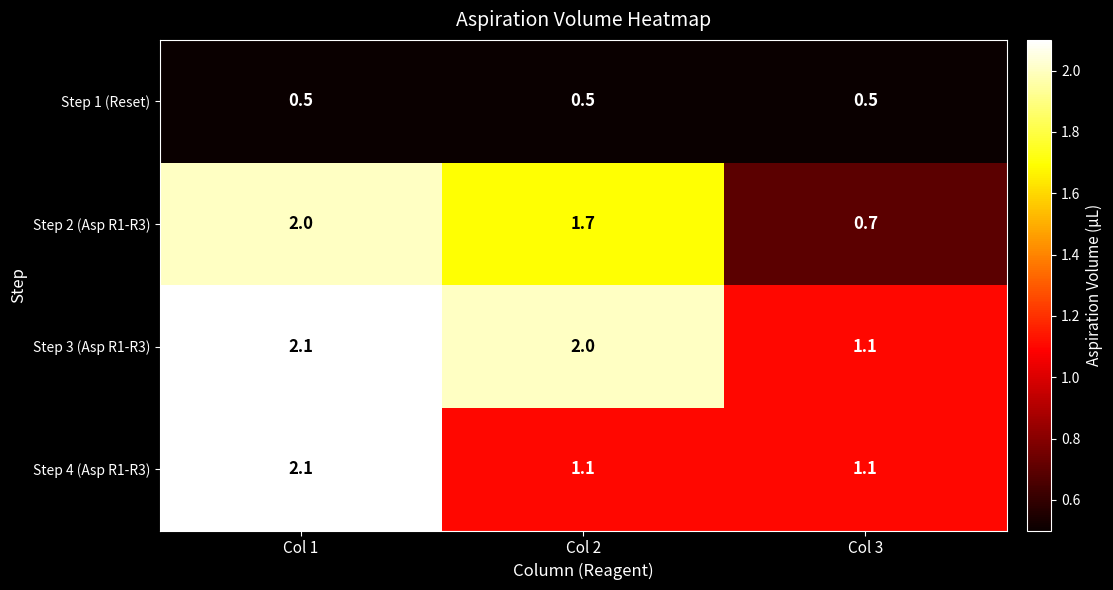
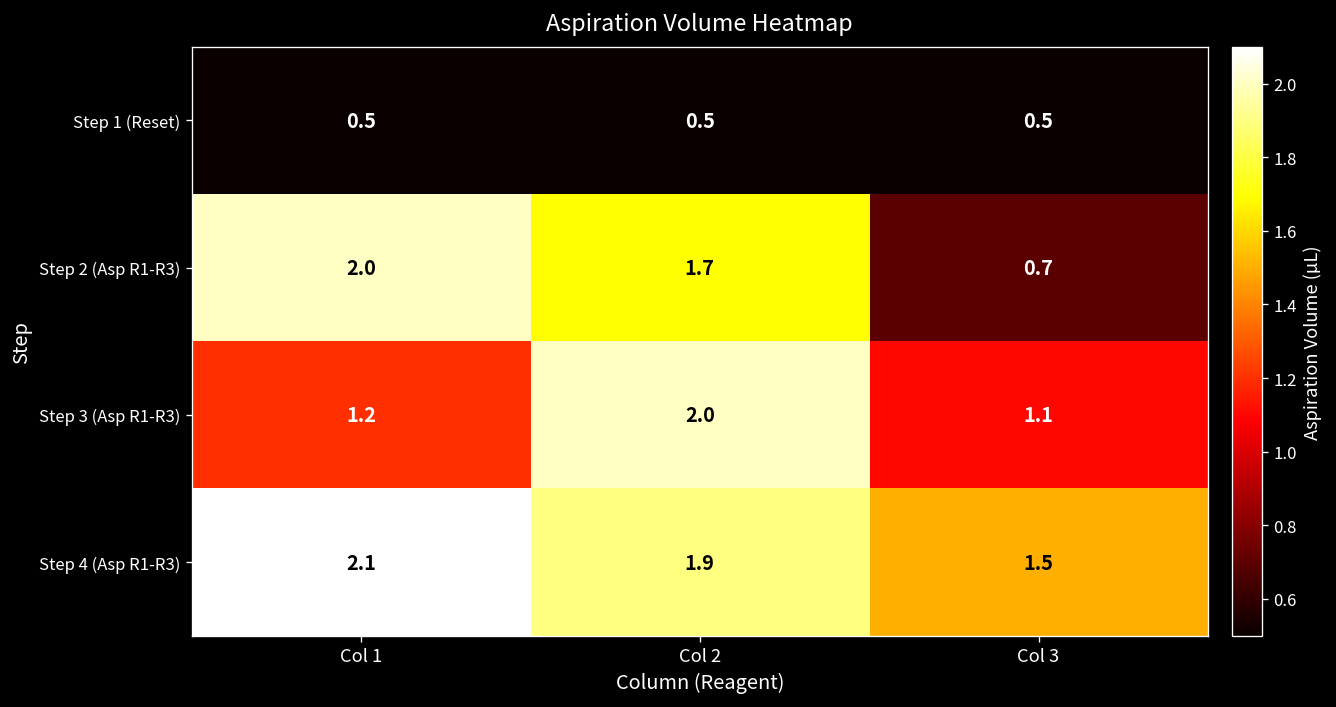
Step 3 (Asp R1-R3), Col 1: 2.1 -> 1.2
Step 4 (Asp R1-R3), Col 2: 1.1 -> 1.9
Step 4 (Asp R1-R3), Col 3: 1.1 -> 1.5
